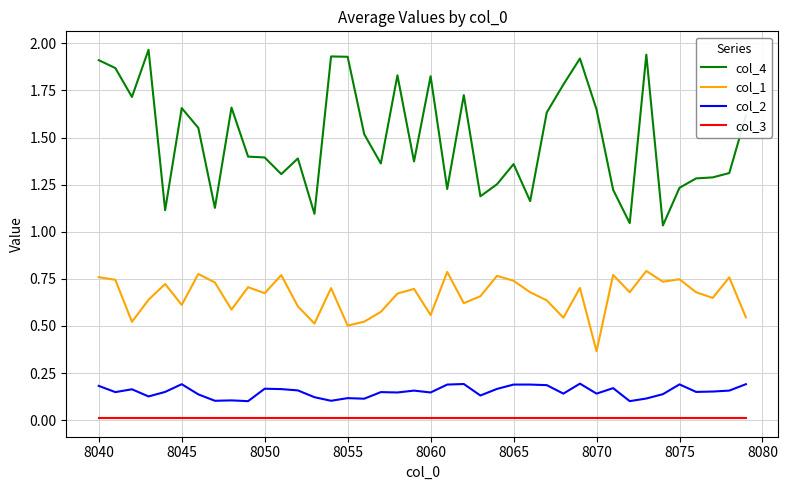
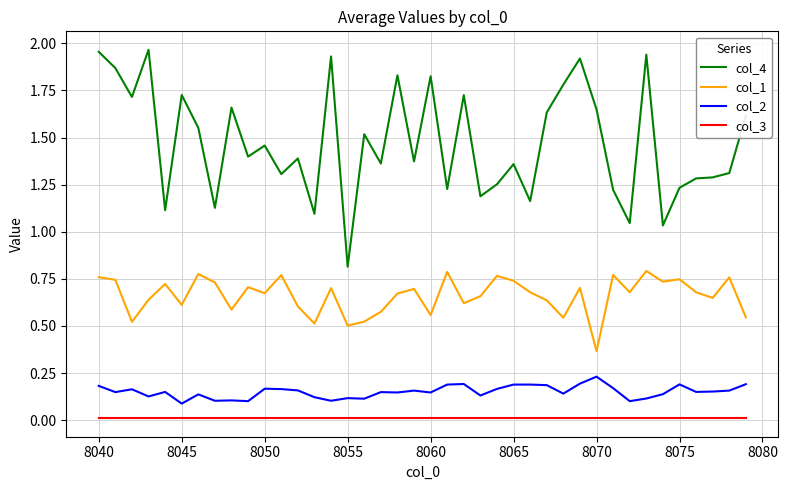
col_4, 8040: 1.91 -> 1.96
col_4, 8045: 1.66 -> 1.73
col_2, 8045: 0.19 -> 0.09
col_4, 8050: 1.39 -> 1.46
col_4, 8055: 1.93 -> 0.81
col_2, 8070: 0.14 -> 0.23
